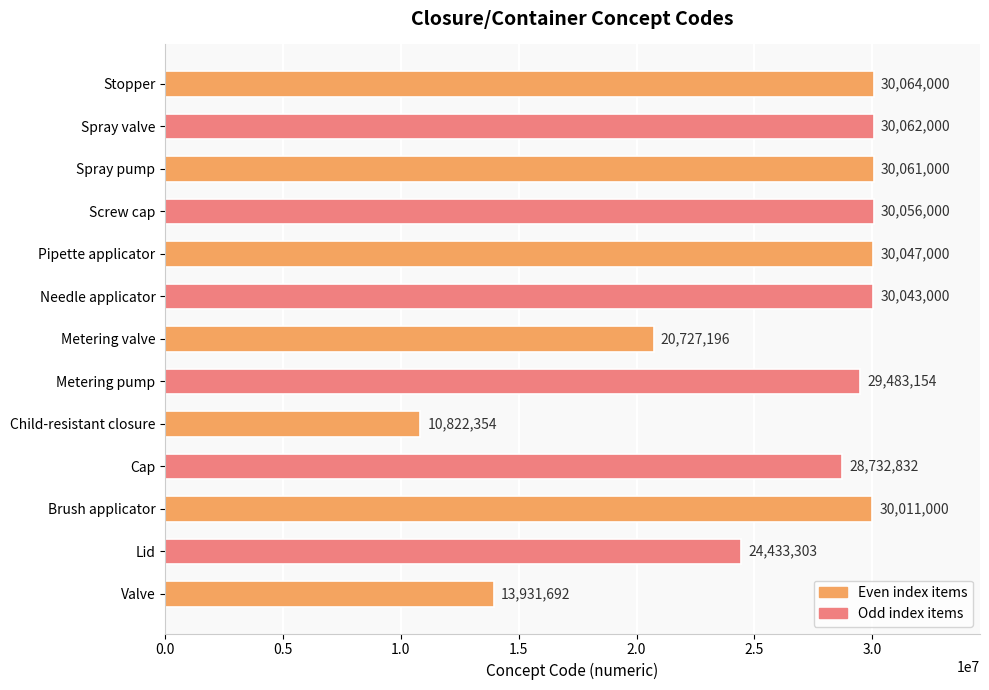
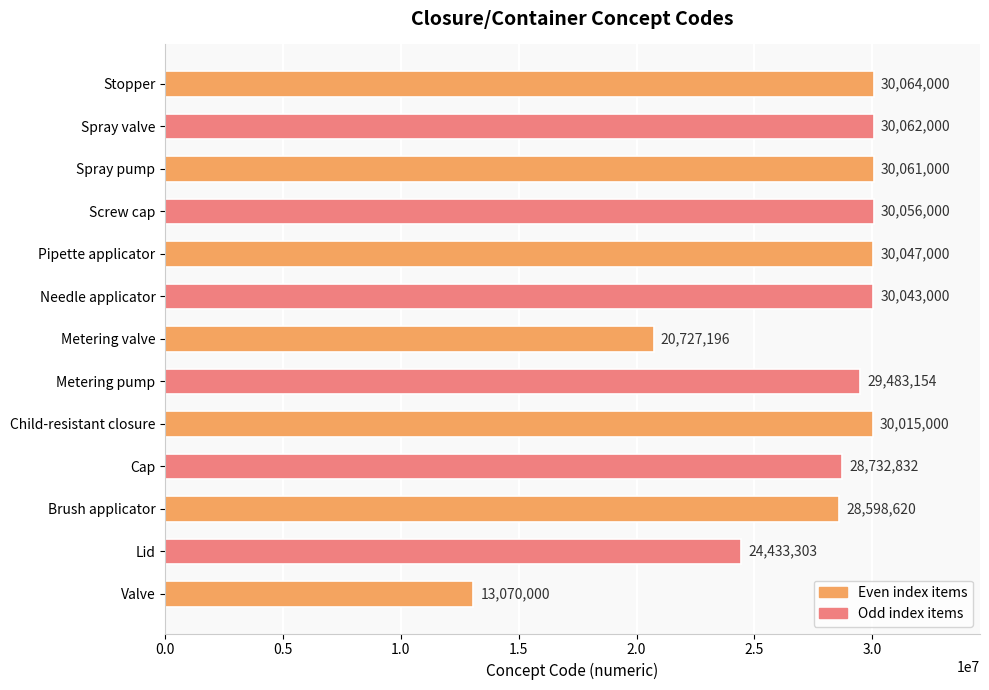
Child-resistant closure: 10,822,354 -> 30,015,000
Brush applicator: 30,011,000 -> 28,598,620
Valve: 13,931,692 -> 13,070,000
